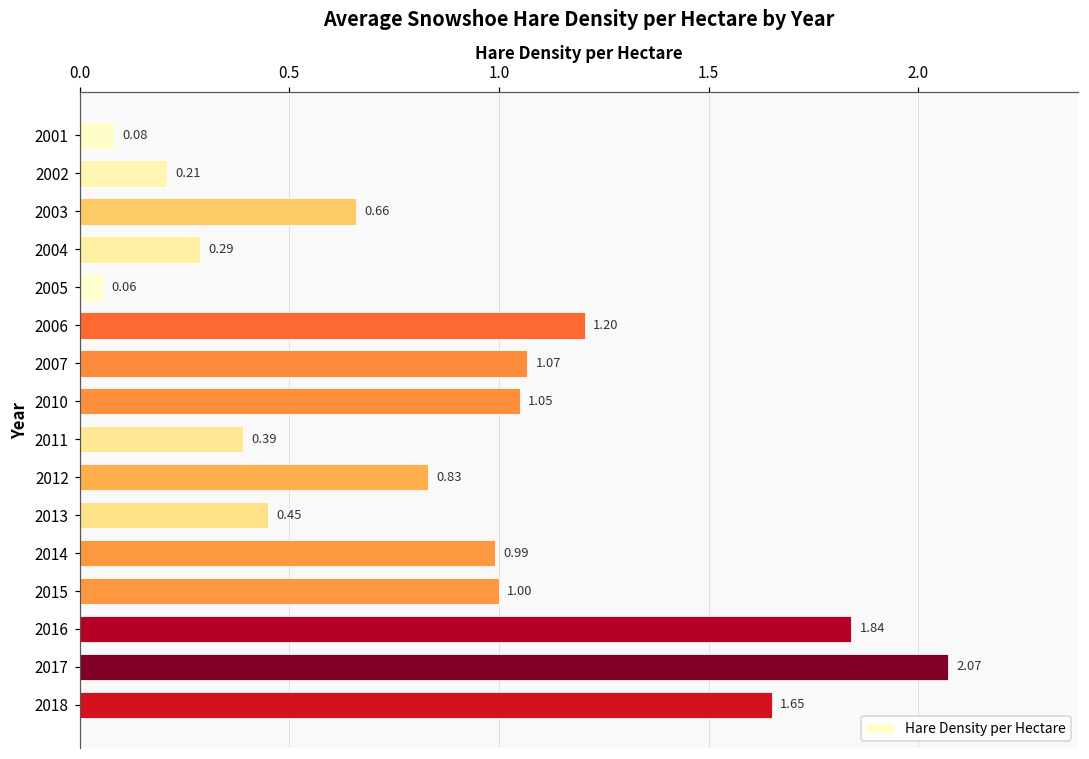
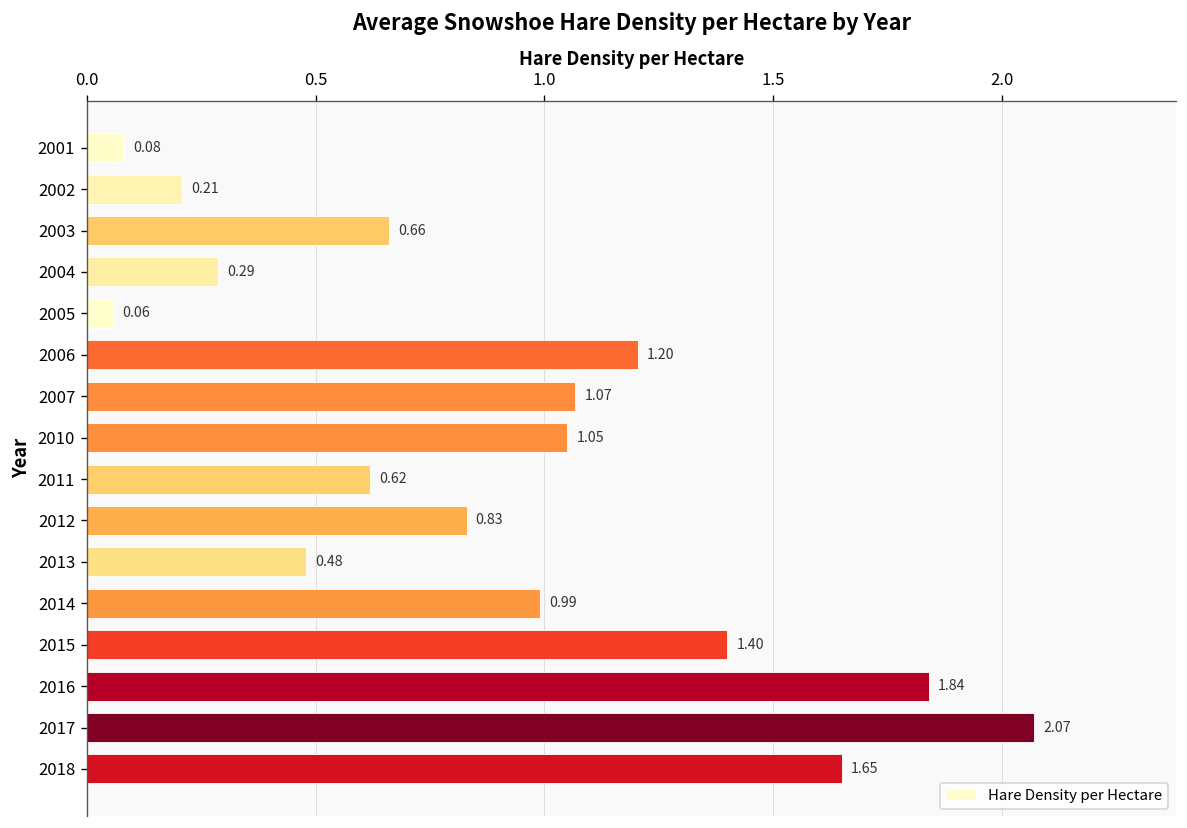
2011: 0.39 -> 0.62
2013: 0.45 -> 0.48
2015: 1.00 -> 1.40
